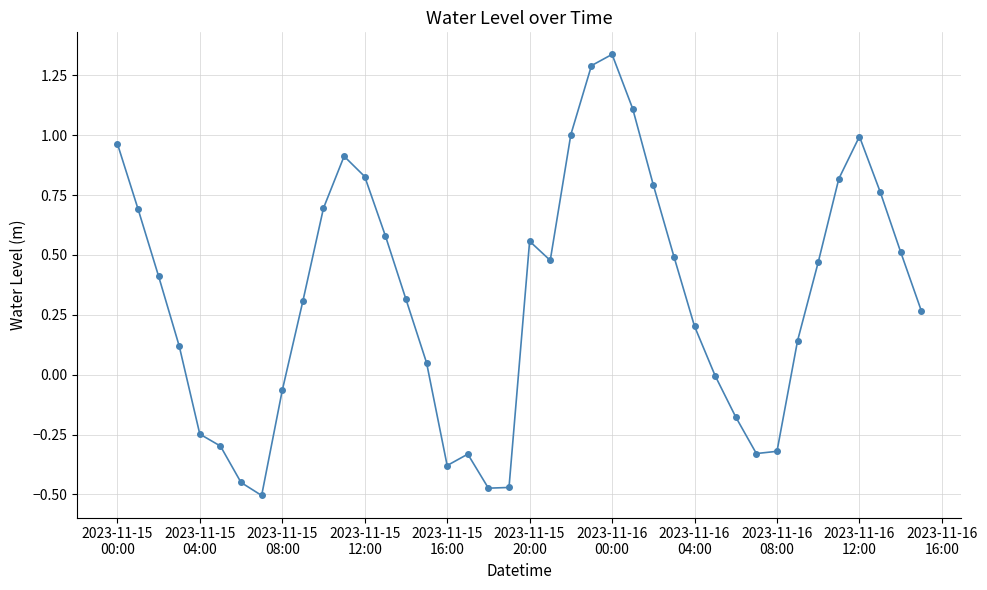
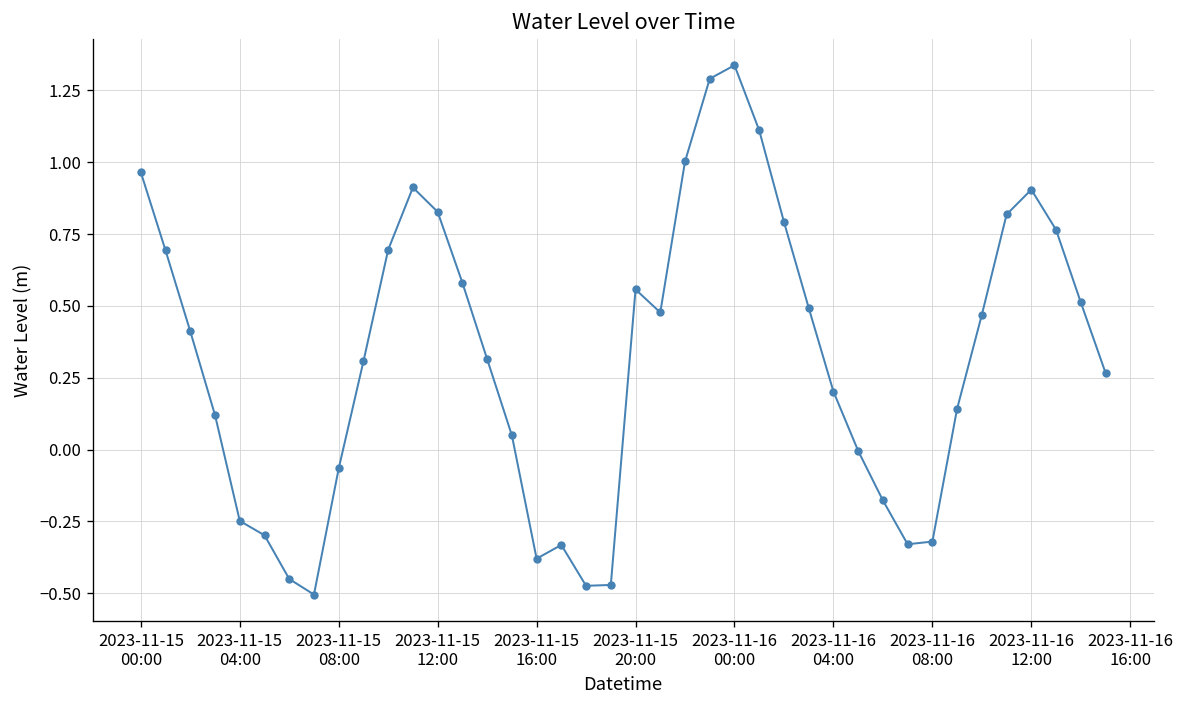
2023-11-16 12:00: 0.99 -> 0.91
